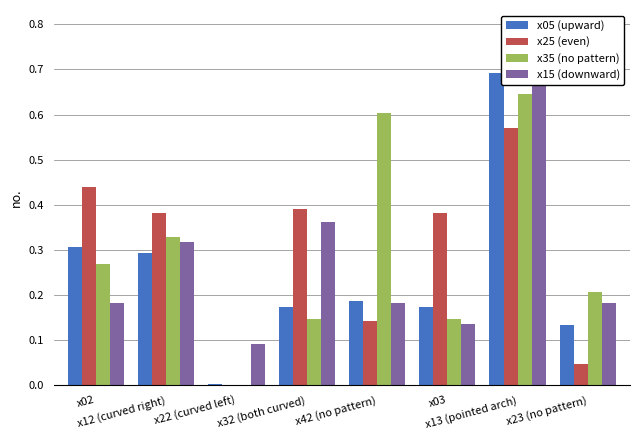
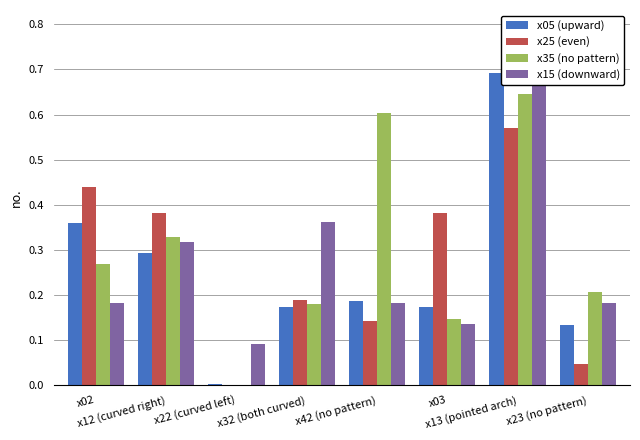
x05 (upward), x02: 0.31 -> 0.36
x25 (even), x32 (both curved): 0.39 -> 0.19
x35 (no pattern), x32 (both curved): 0.15 -> 0.18
